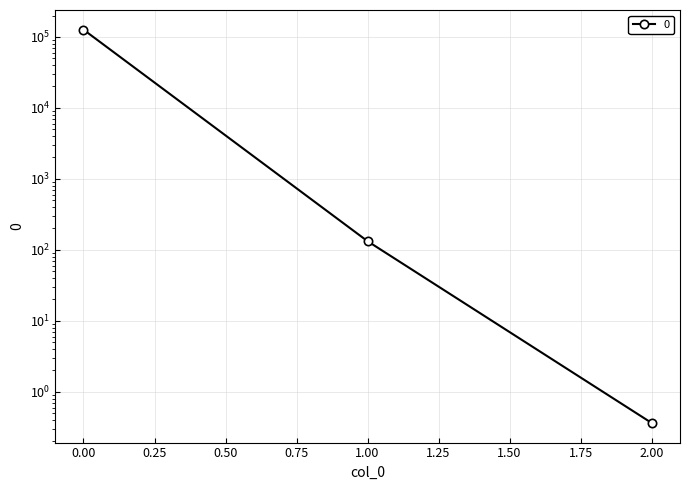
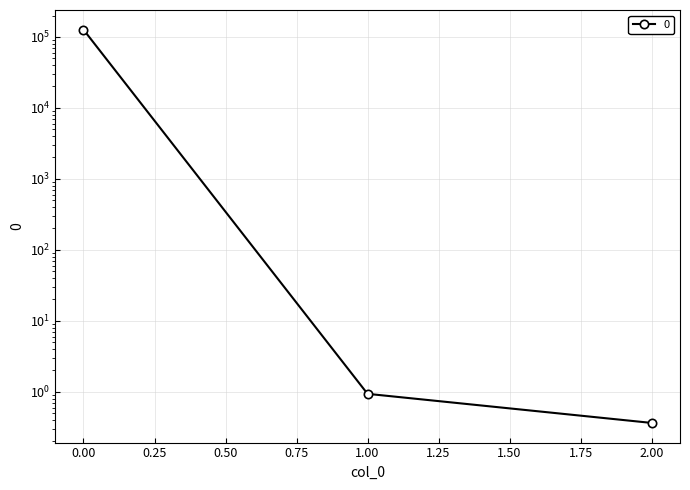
1.00: 130 -> 0.9
